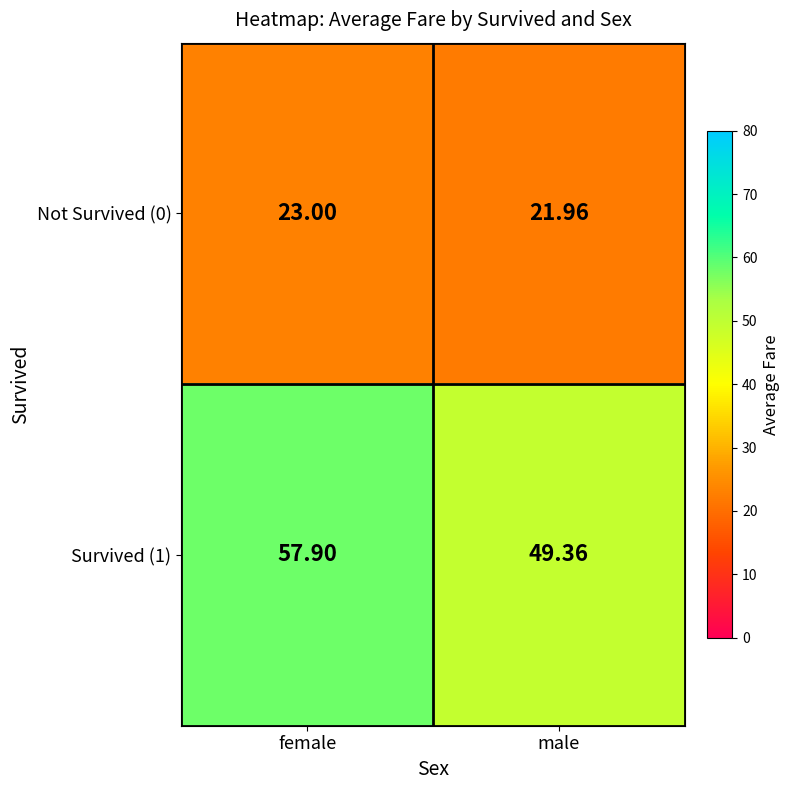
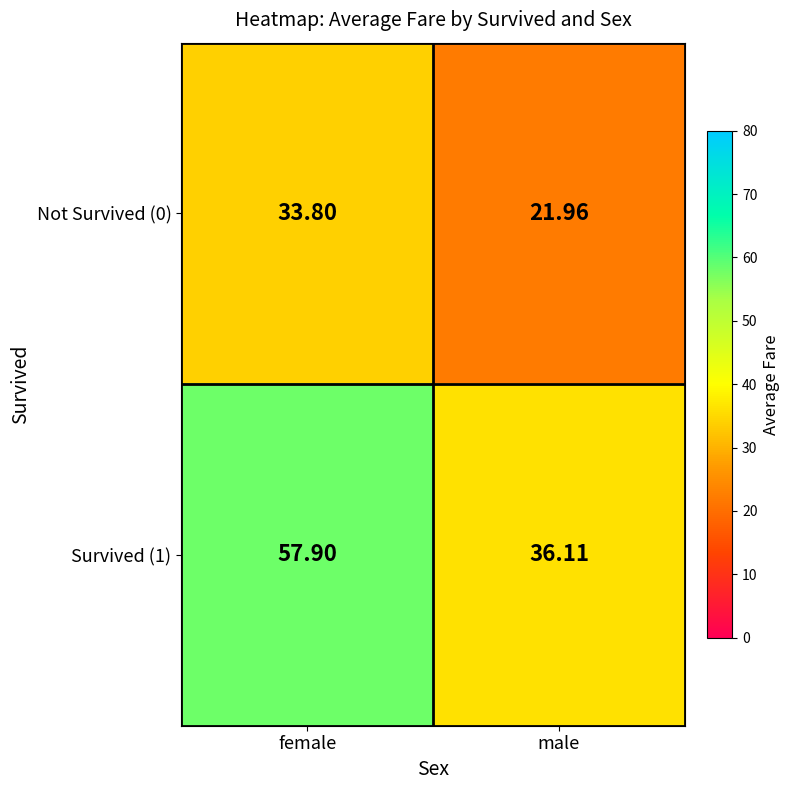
Not Survived (0), female: 23.00 -> 33.80
Survived (1), male: 49.36 -> 36.11
